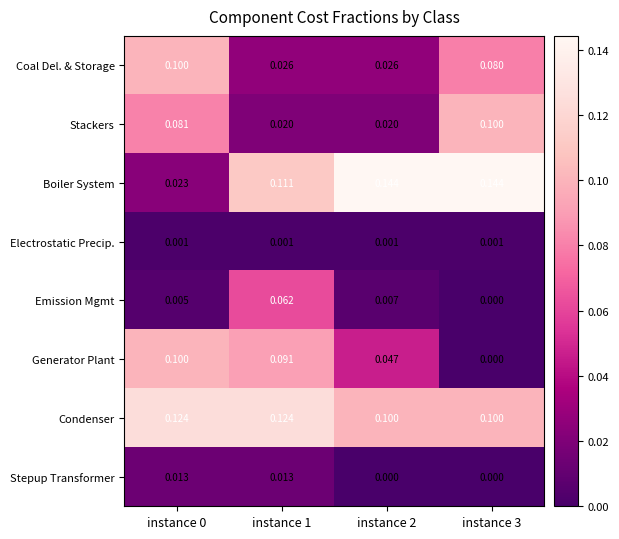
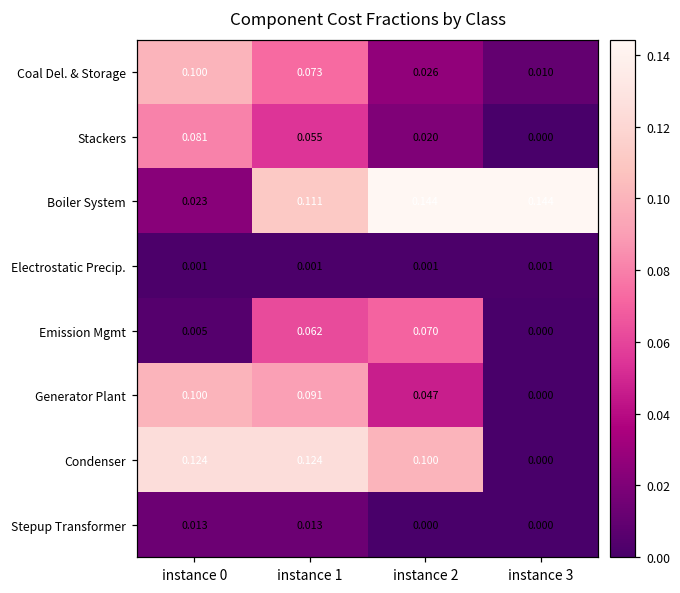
Coal Del. & Storage, instance 1: 0.026 -> 0.073
Coal Del. & Storage, instance 3: 0.080 -> 0.010
Stackers, instance 1: 0.020 -> 0.055
Stackers, instance 3: 0.100 -> 0.000
Emission Mgmt, instance 2: 0.007 -> 0.070
Condenser, instance 3: 0.100 -> 0.000
